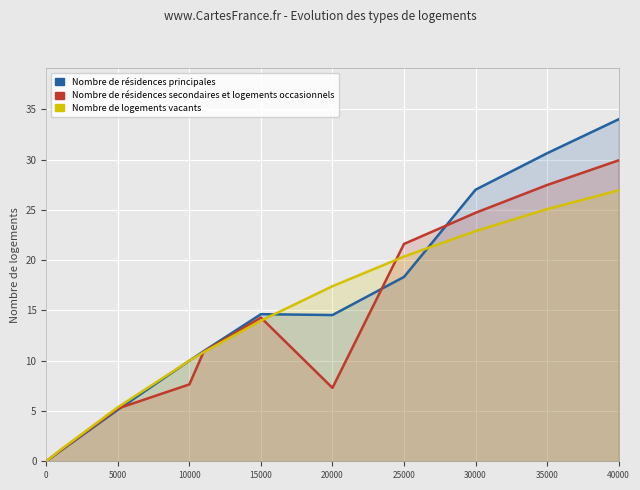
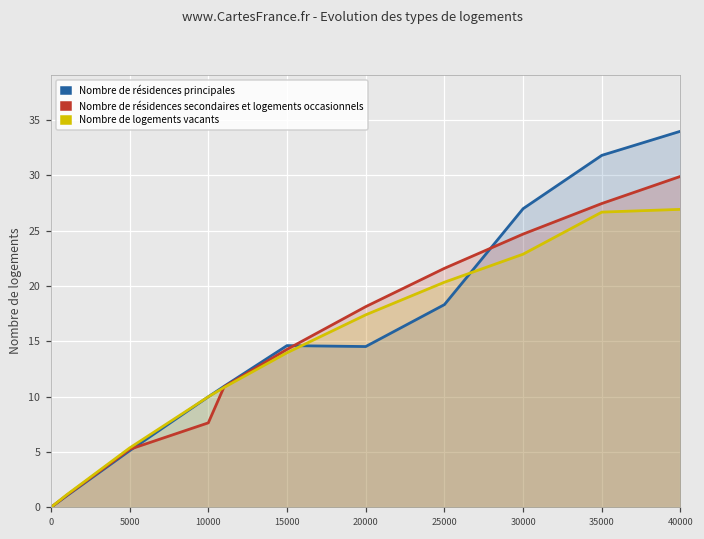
Nombre de résidences secondaires et logements occasionnels, 20000: 7.3 -> 18.1
Nombre de résidences principales, 35000: 30.6 -> 31.8
Nombre de logements vacants, 35000: 25.1 -> 26.7
